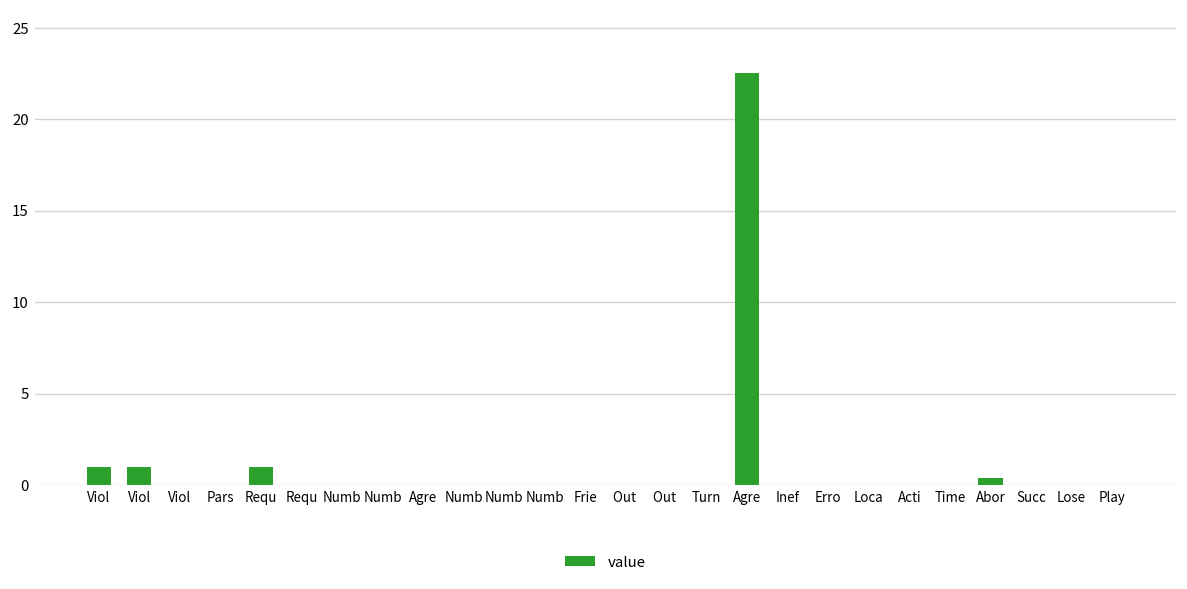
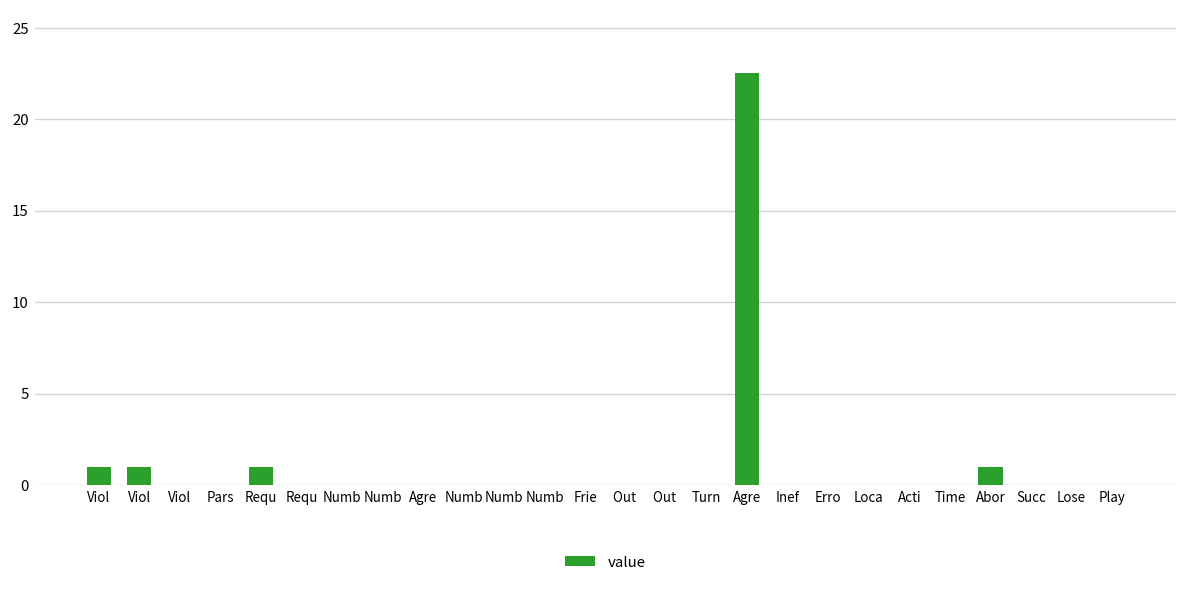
Abor: 0.4 -> 1.0
